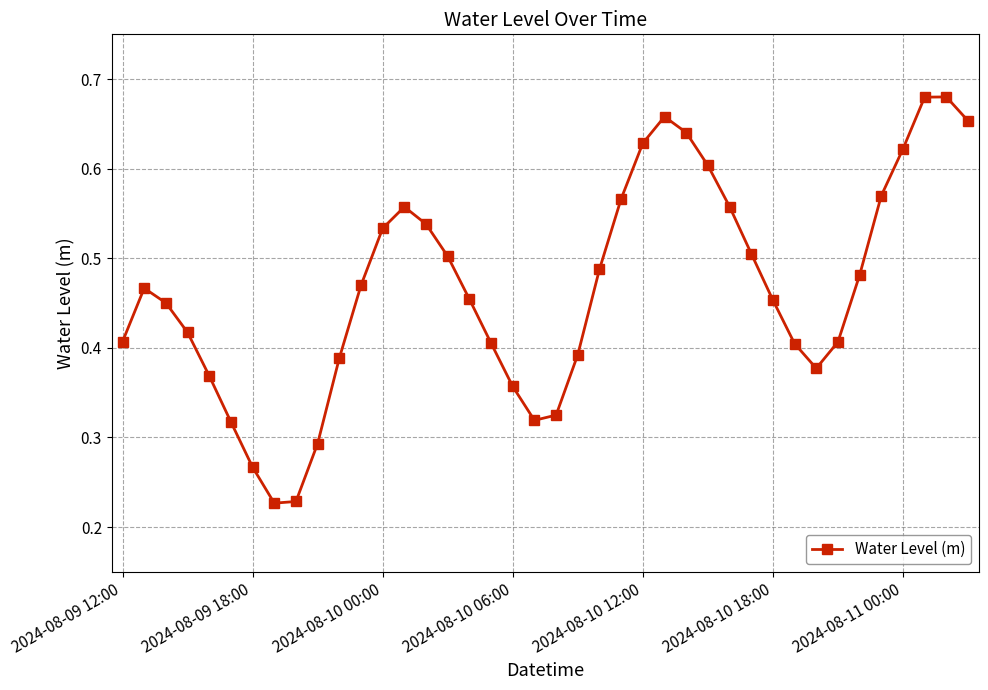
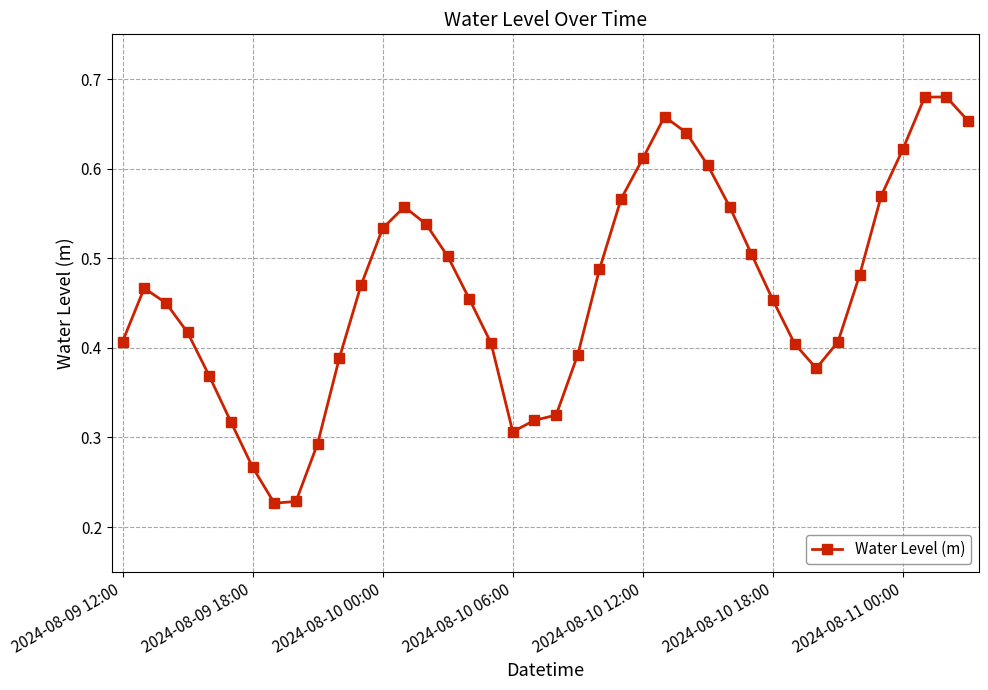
2024-08-10 06:00: 0.36 -> 0.31
2024-08-10 12:00: 0.63 -> 0.61
